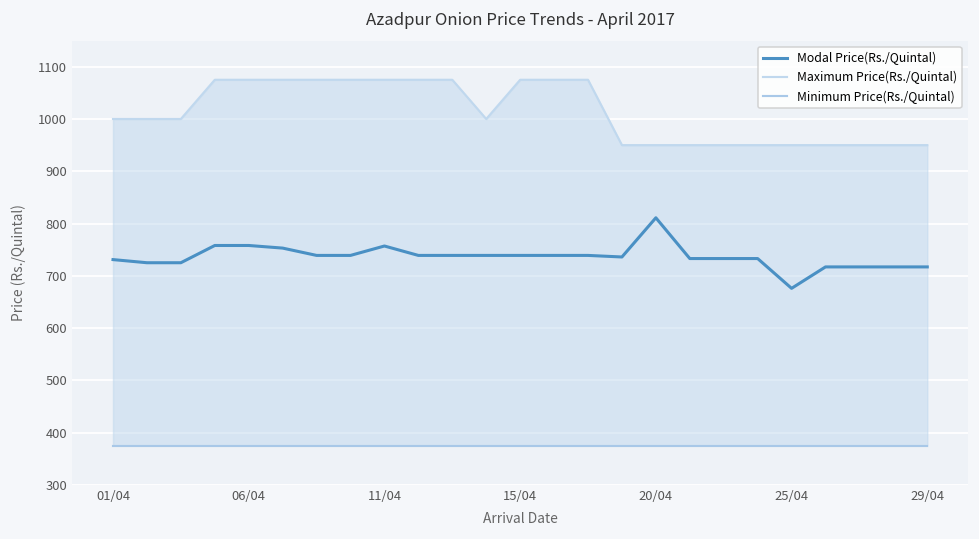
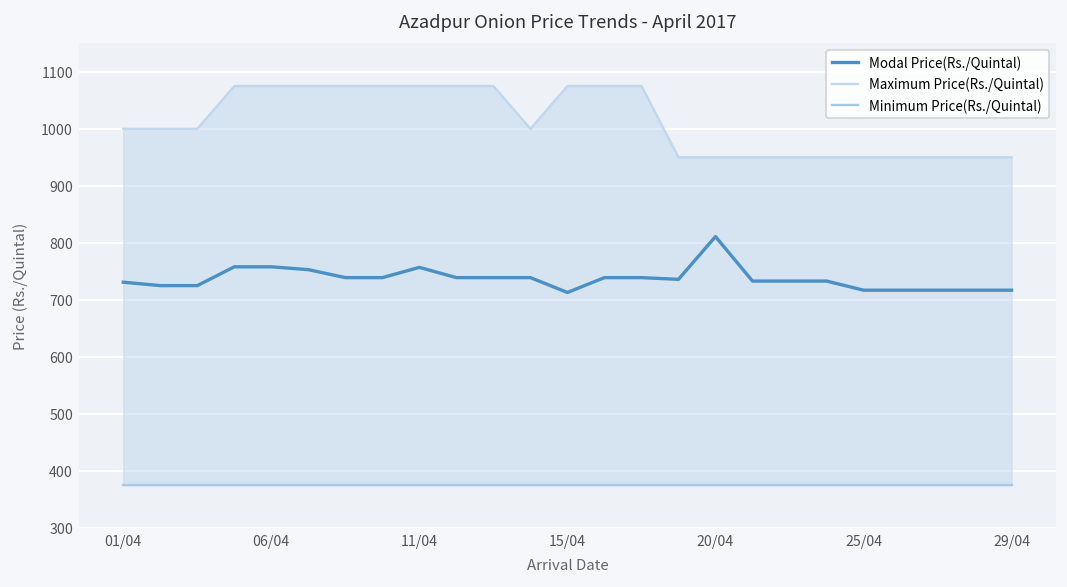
Modal Price(Rs./Quintal), 15/04: 740 -> 710
Modal Price(Rs./Quintal), 25/04: 680 -> 720
